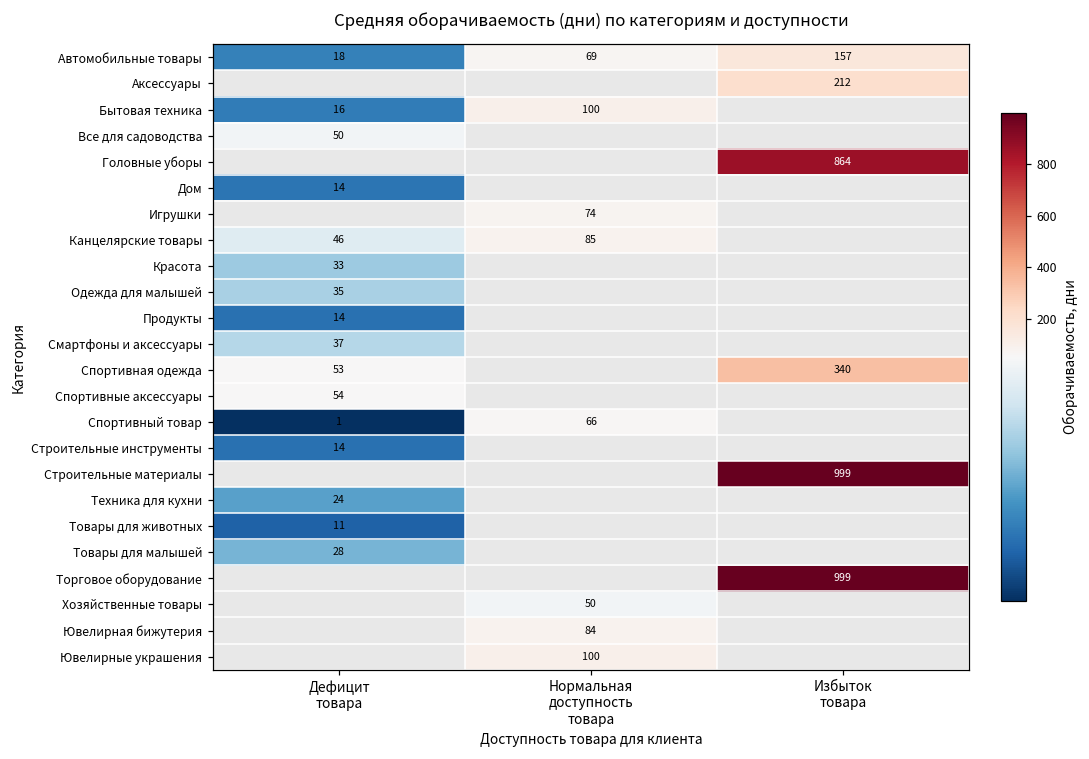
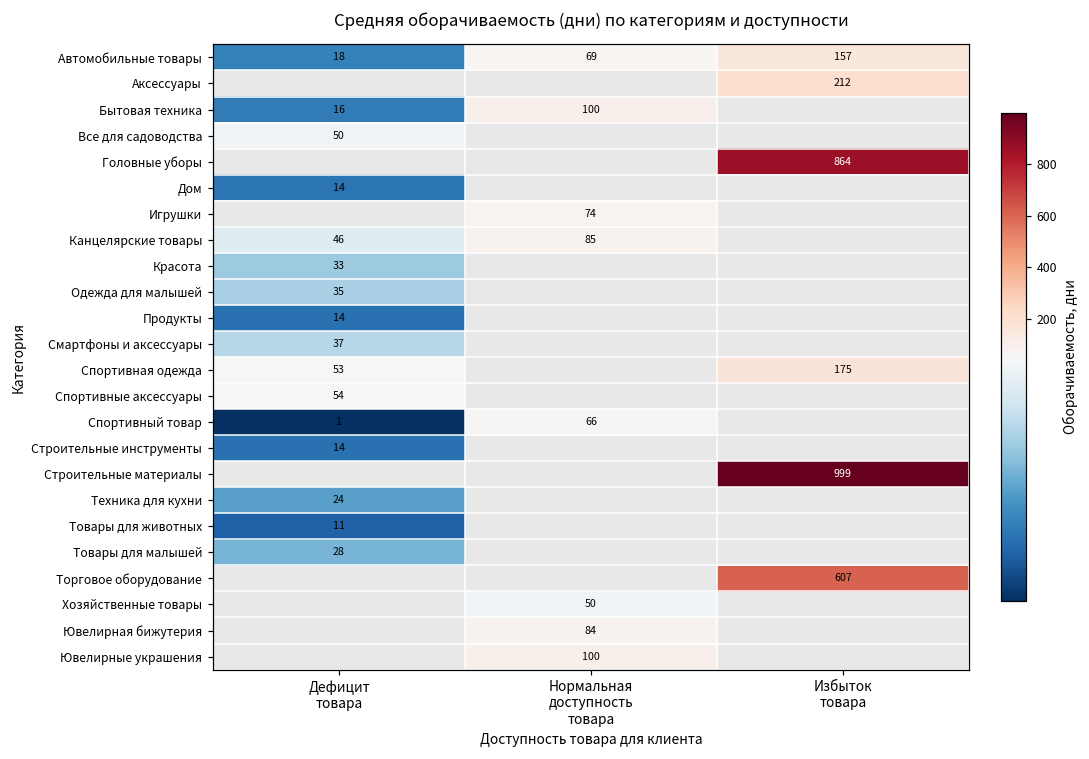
Спортивная одежда, Избыток товара: 340 -> 175
Торговое оборудование, Избыток товара: 999 -> 607
